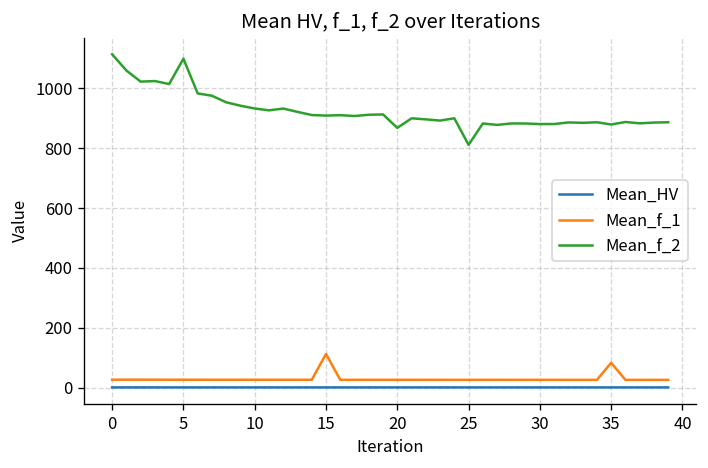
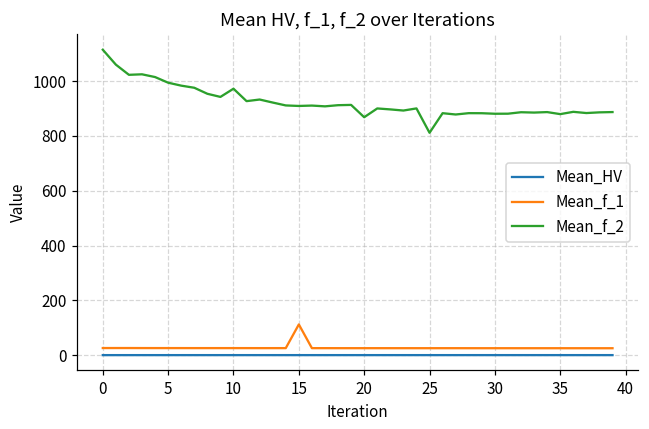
Mean_f_2, 5: 1100 -> 990
Mean_f_2, 10: 930 -> 970
Mean_f_1, 35: 80 -> 30
